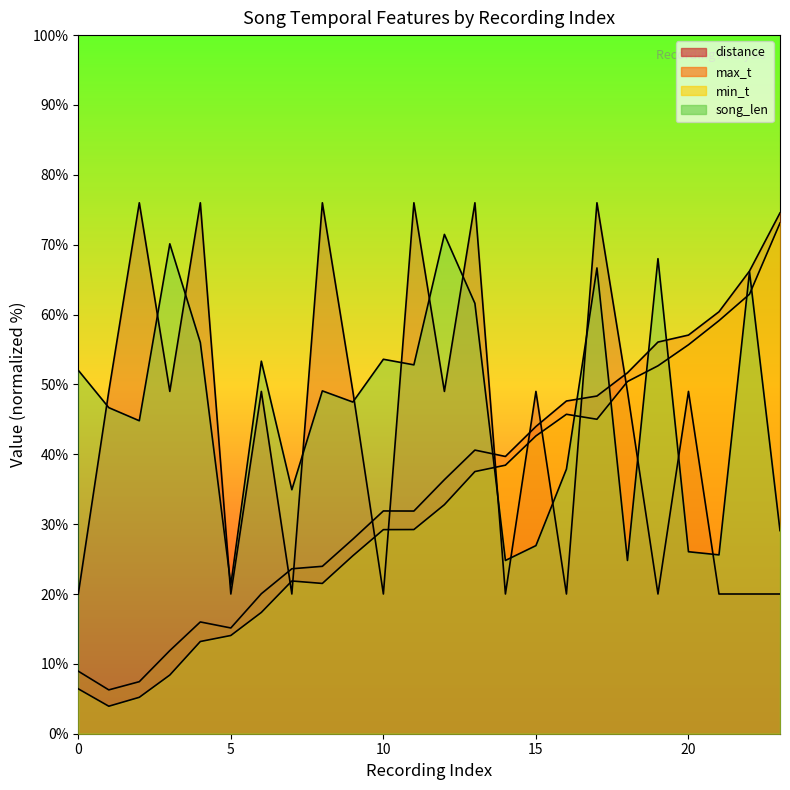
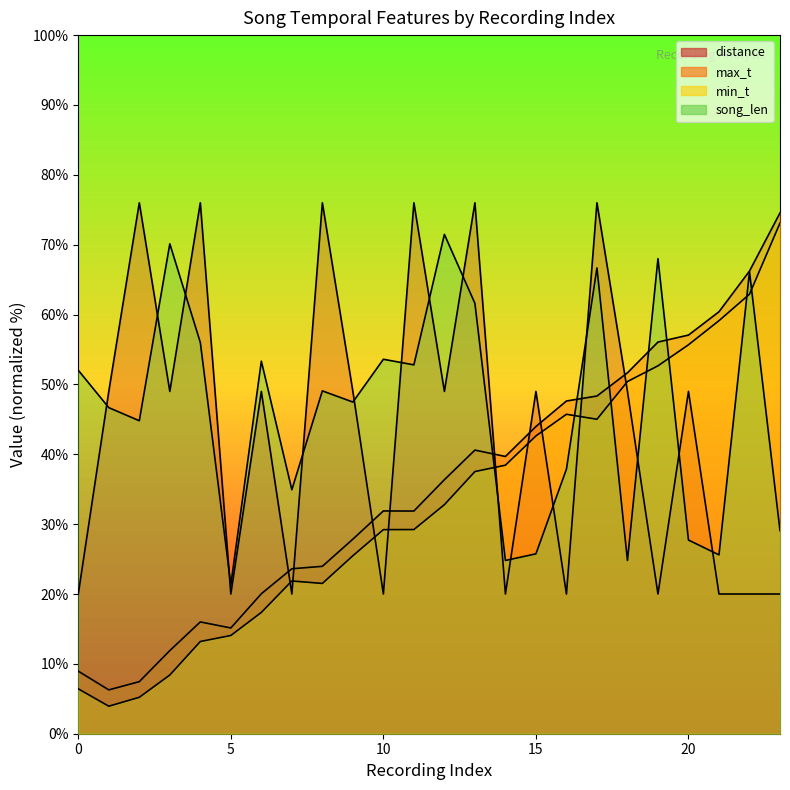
song_len, 15: 27% -> 26%
song_len, 20: 26% -> 28%
